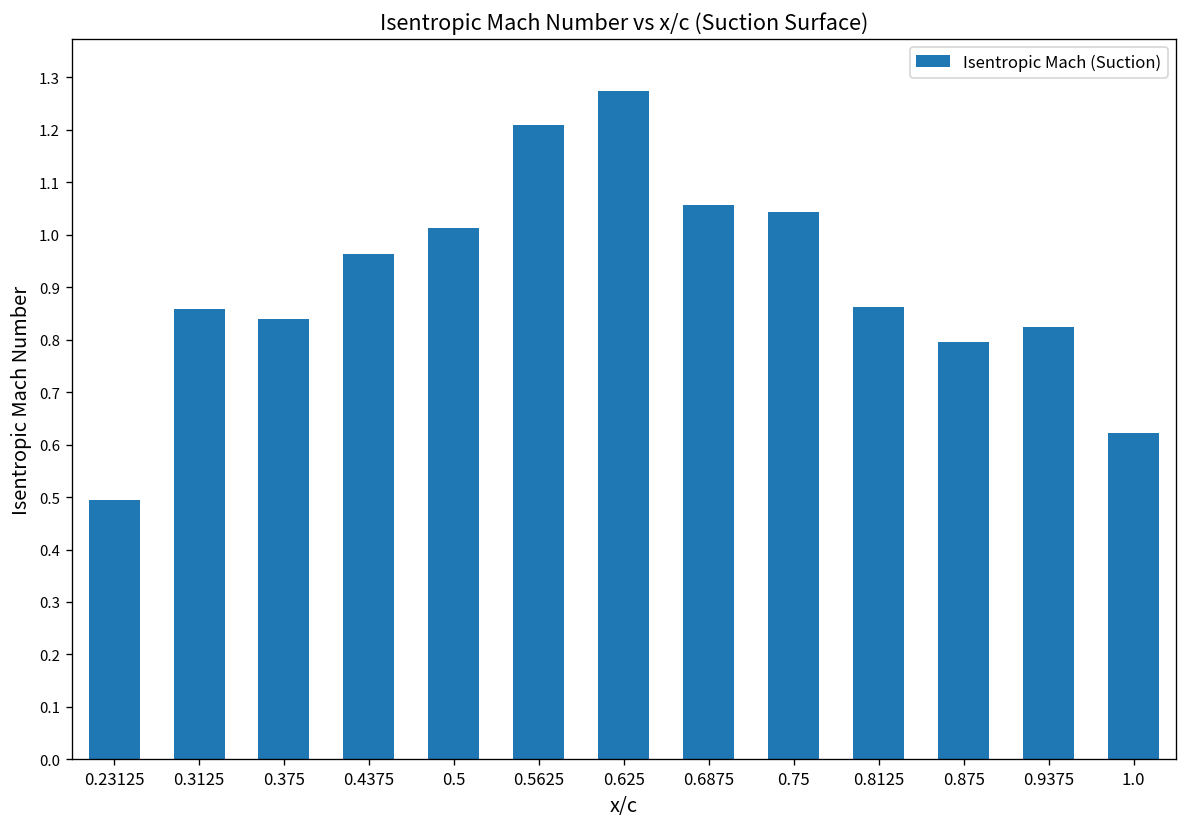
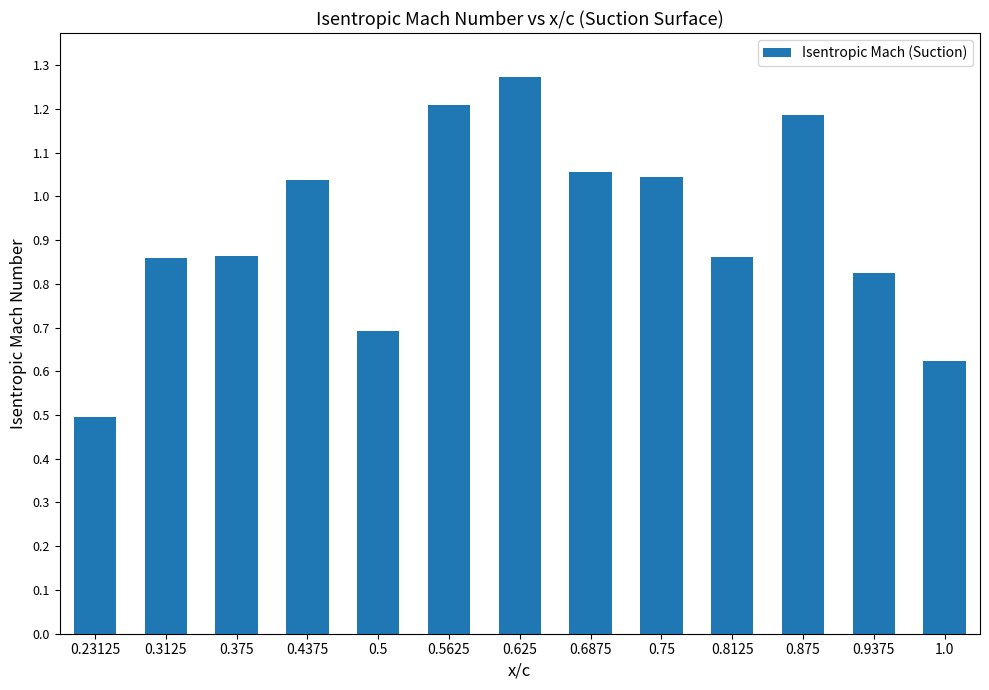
0.375: 0.84 -> 0.86
0.4375: 0.96 -> 1.04
0.5: 1.01 -> 0.69
0.875: 0.80 -> 1.19
